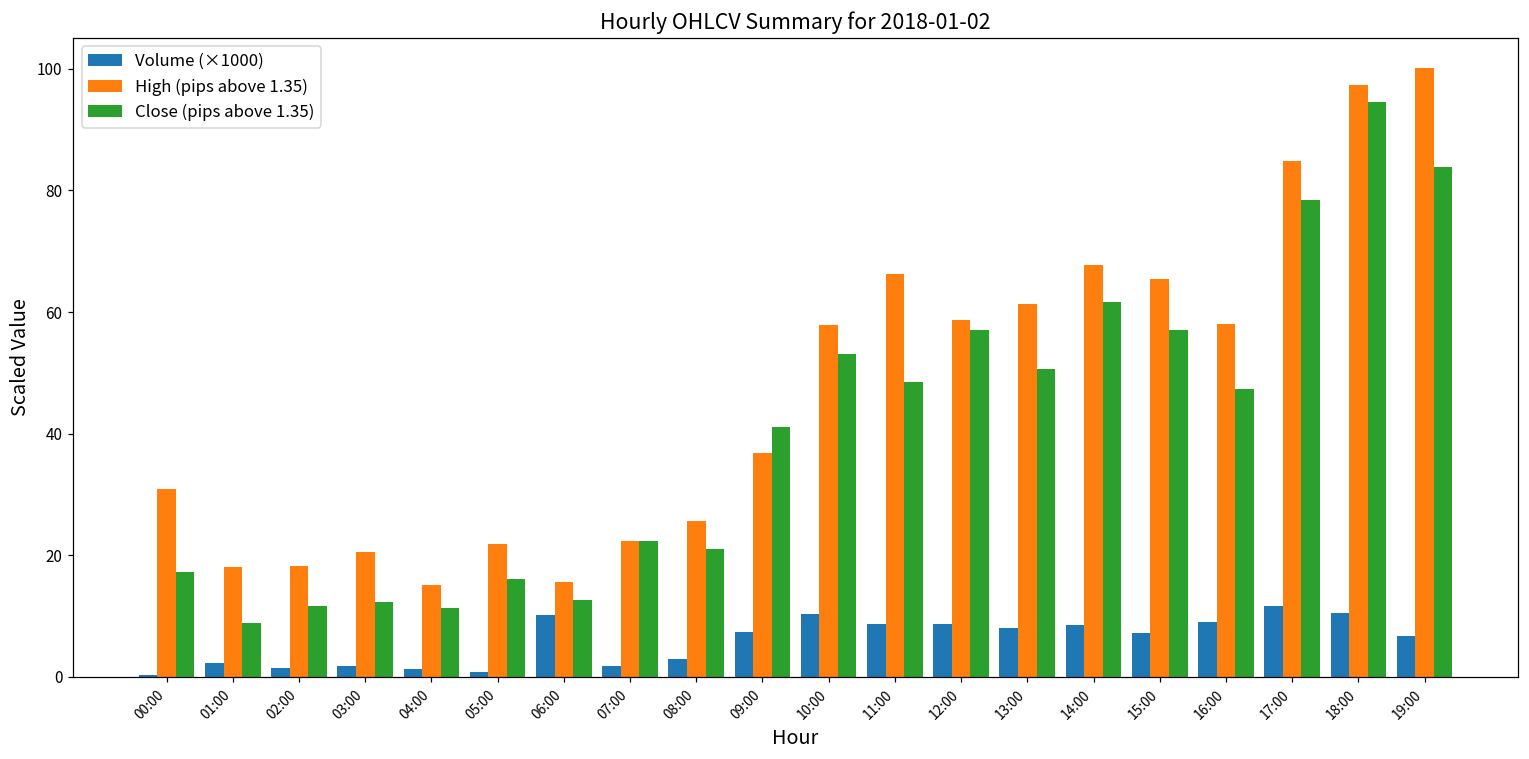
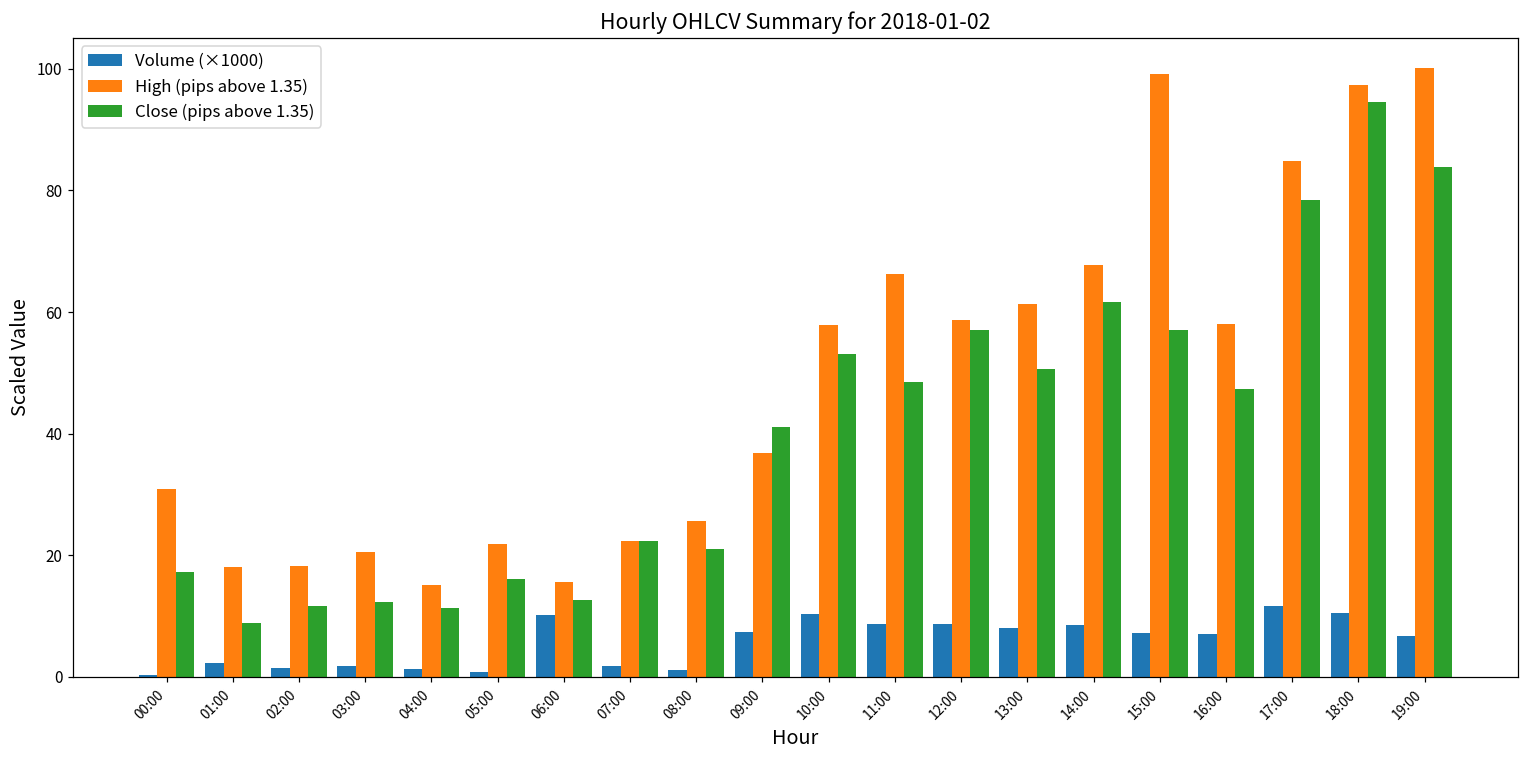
Volume (×1000), 08:00: 3 -> 1
High (pips above 1.35), 15:00: 65 -> 99
Volume (×1000), 16:00: 9 -> 7
